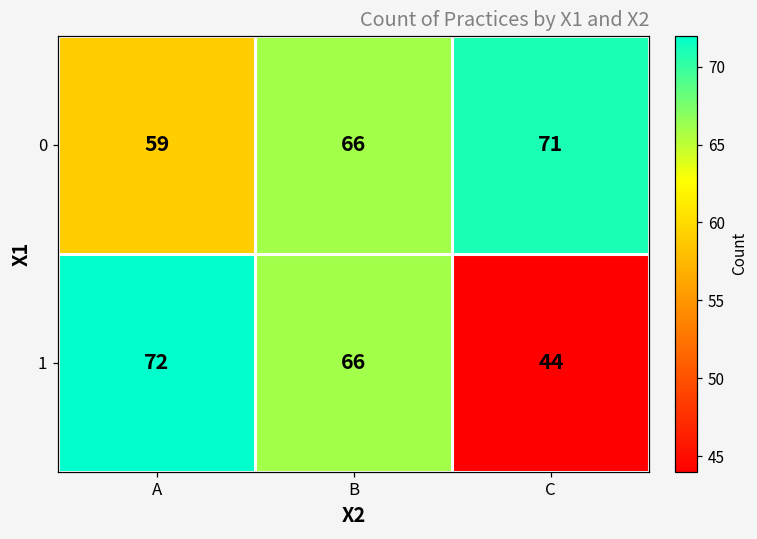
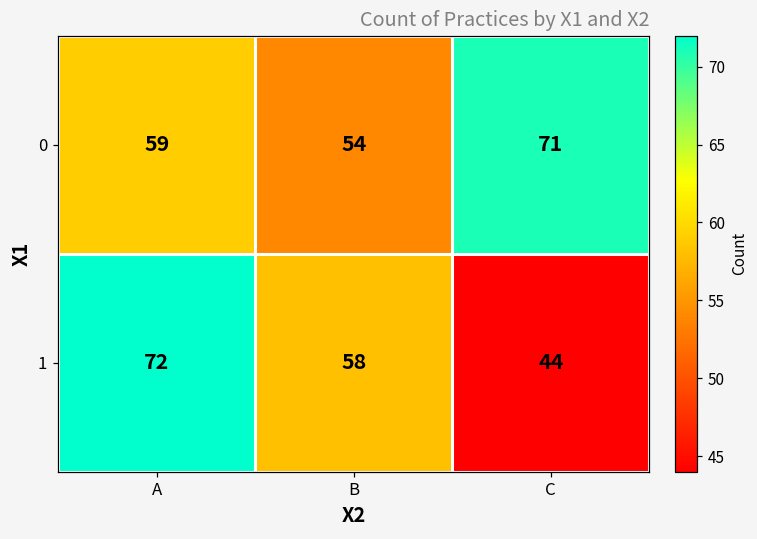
0, B: 66 -> 54
1, B: 66 -> 58
